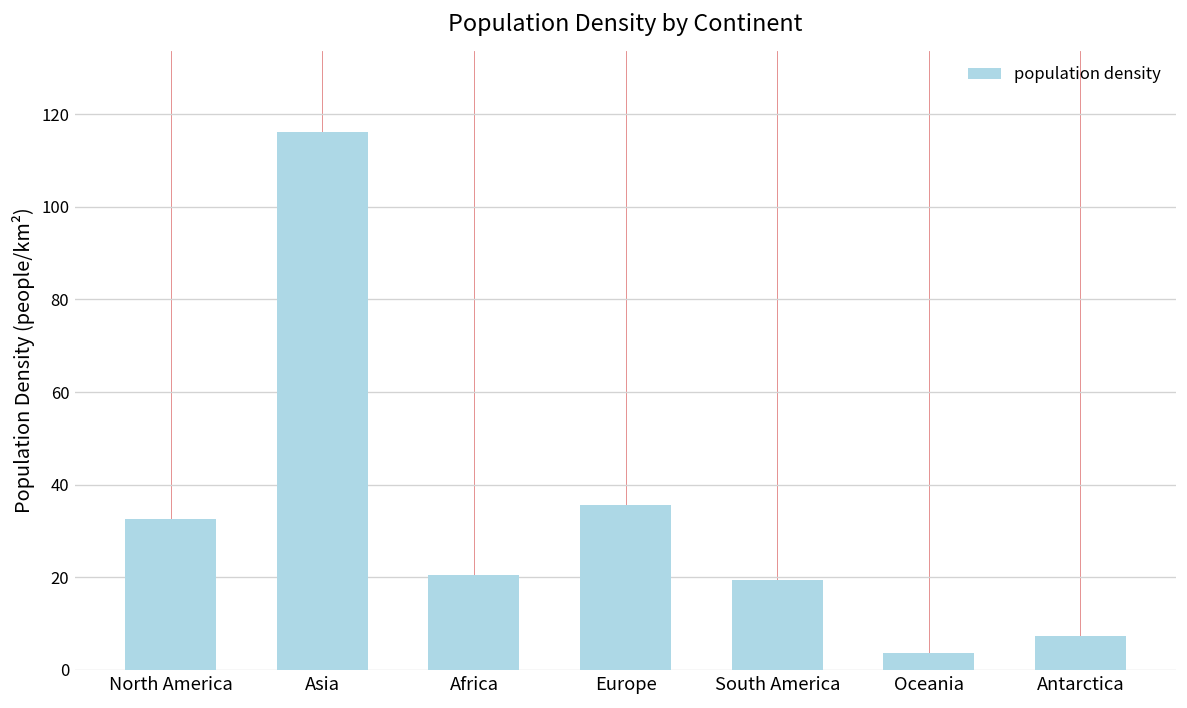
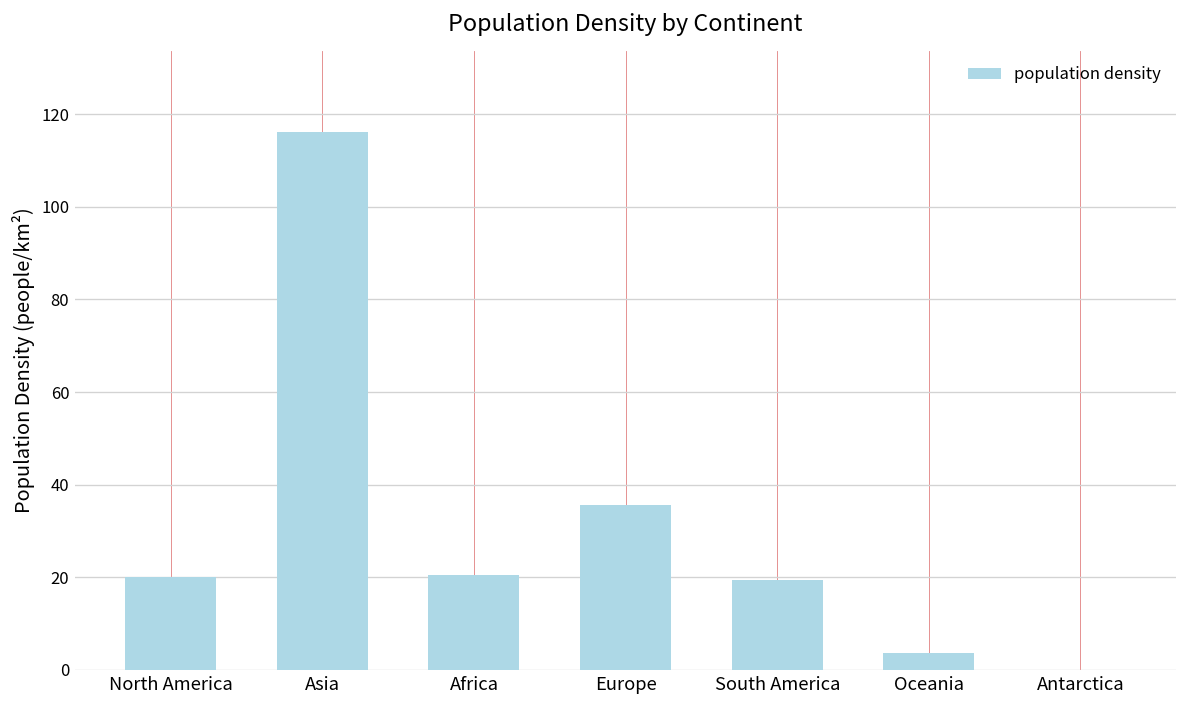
North America: 33 -> 20
Antarctica: 7 -> 0
